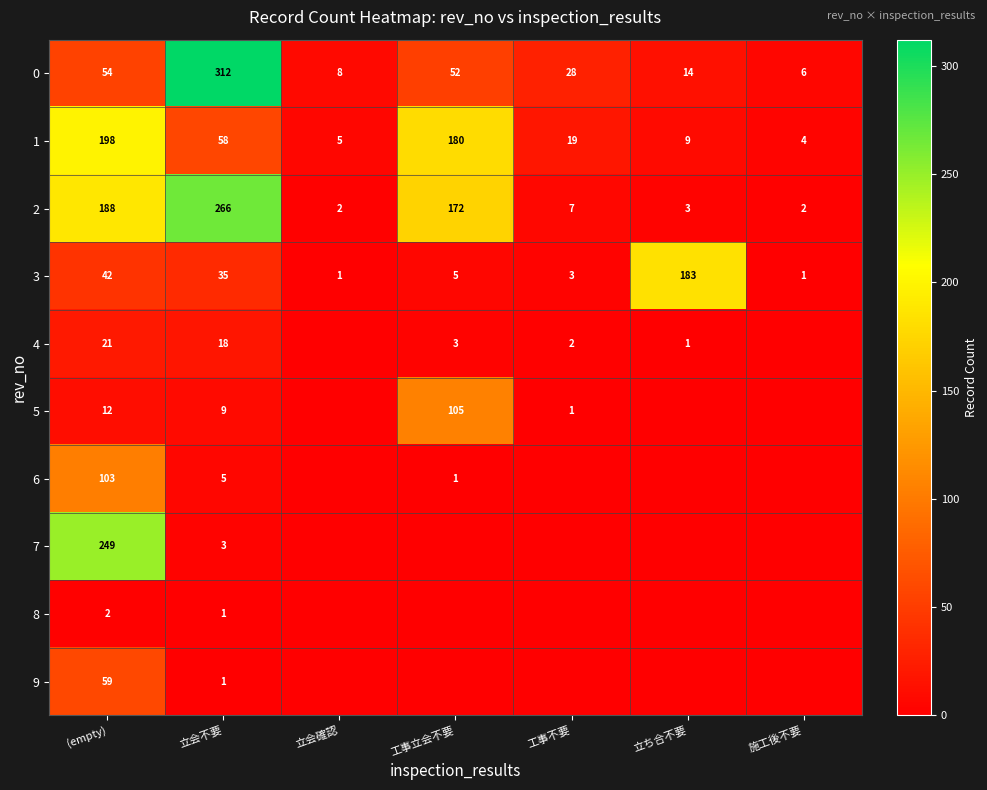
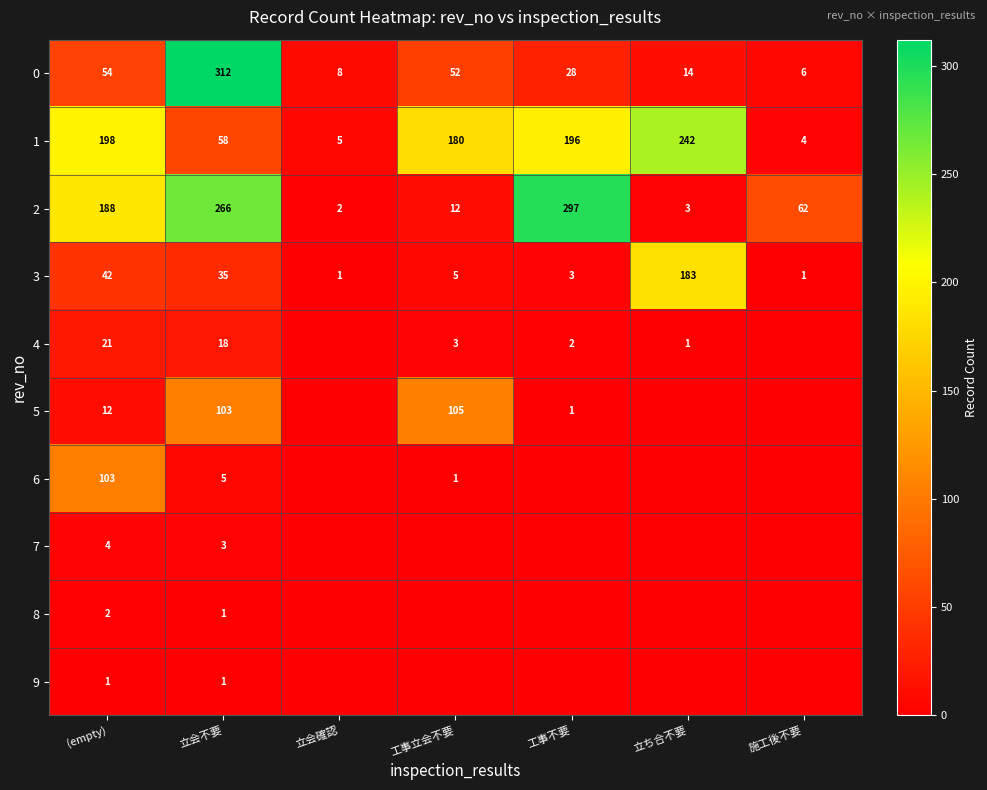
1, 工事不要: 19 -> 196
1, 立ち合不要: 9 -> 242
2, 工事立会不要: 172 -> 12
2, 工事不要: 7 -> 297
2, 施工後不要: 2 -> 62
5, 立会不要: 9 -> 103
7, (empty): 249 -> 4
9, (empty): 59 -> 1
